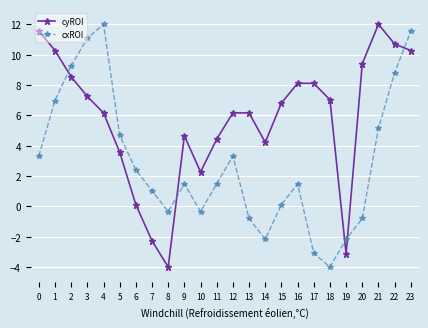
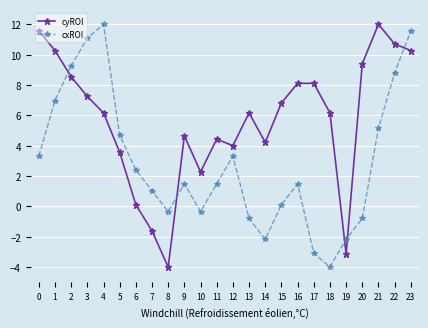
cyROI, 7: -2.3 -> -1.6
cyROI, 12: 6.2 -> 4.0
cyROI, 18: 7.0 -> 6.2
